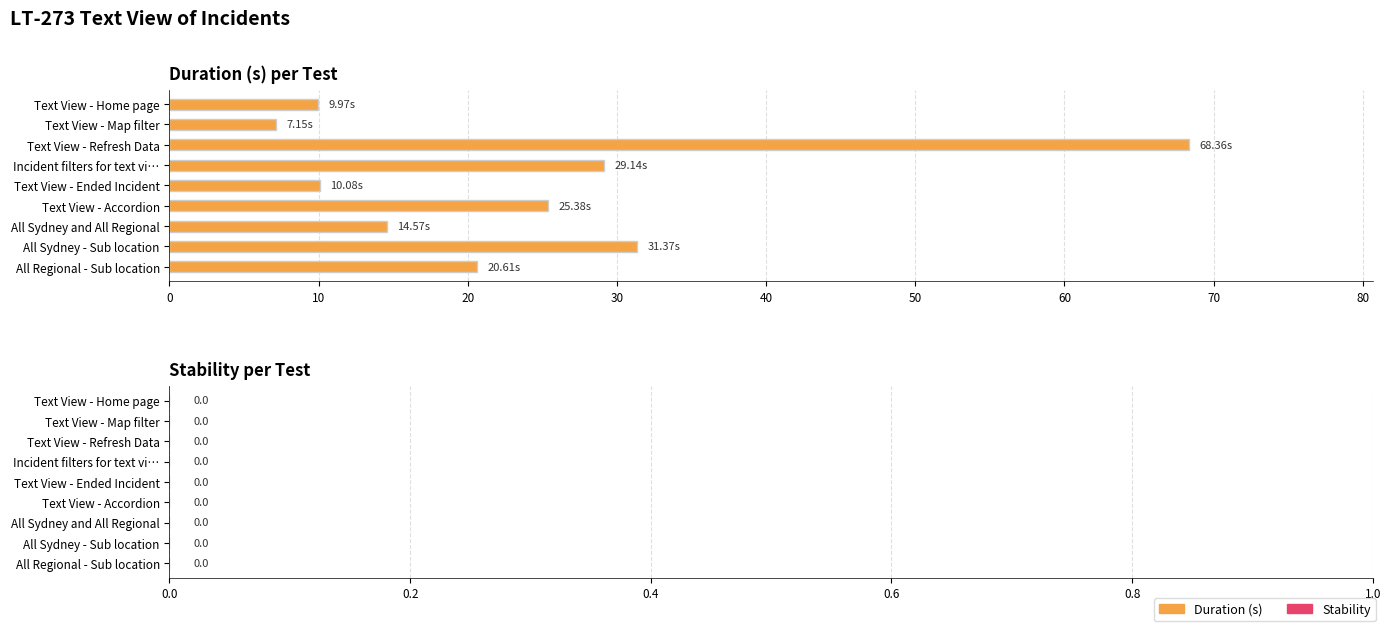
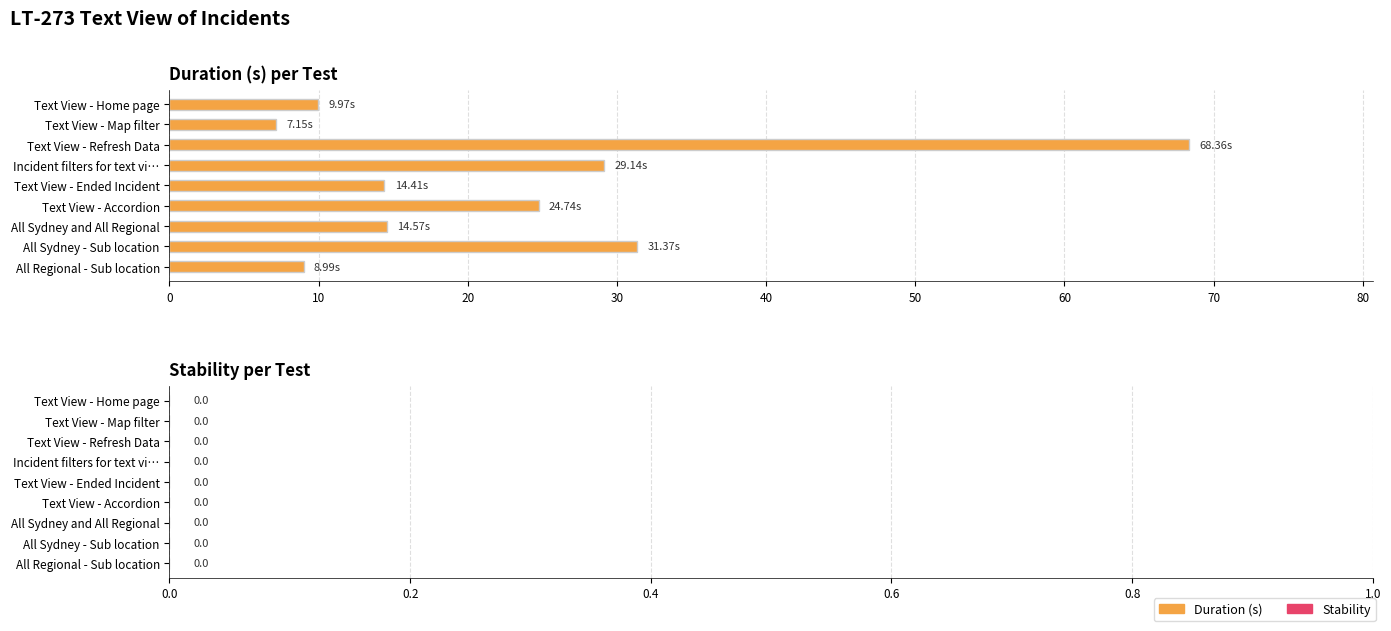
Duration (s) per Test, Text View - Ended Incident: 10.08s -> 14.41s
Duration (s) per Test, Text View - Accordion: 25.38s -> 24.74s
Duration (s) per Test, All Regional - Sub location: 20.61s -> 8.99s
